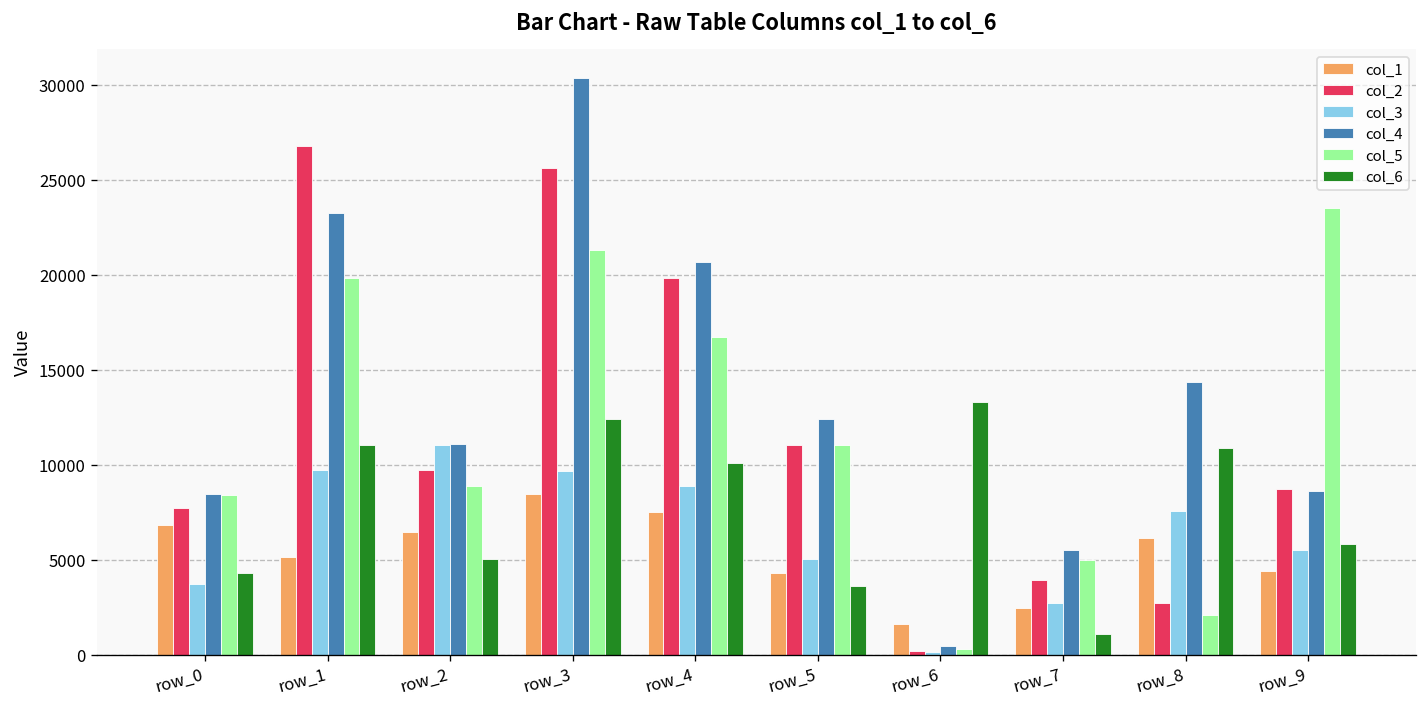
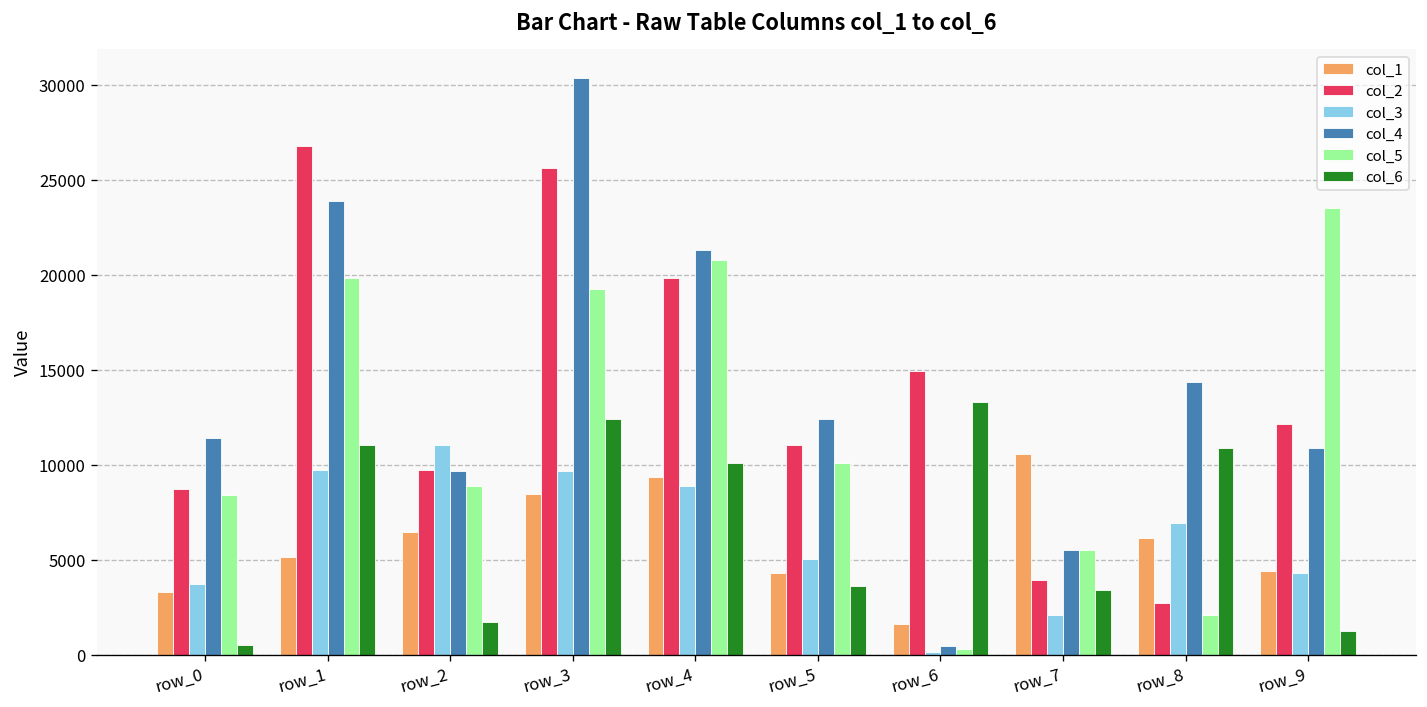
col_1, row_0: 6800 -> 3300
col_2, row_0: 7700 -> 8700
col_4, row_0: 8500 -> 11400
col_6, row_0: 4300 -> 500
col_4, row_1: 23300 -> 23900
col_4, row_2: 11100 -> 9700
col_6, row_2: 5000 -> 1700
col_5, row_3: 21300 -> 19300
col_1, row_4: 7500 -> 9400
col_4, row_4: 20700 -> 21300
col_5, row_4: 16700 -> 20800
col_5, row_5: 11000 -> 10100
col_2, row_6: 200 -> 14900
col_1, row_7: 2500 -> 10600
col_3, row_7: 2700 -> 2100
col_5, row_7: 5000 -> 5500
col_6, row_7: 1100 -> 3400
col_3, row_8: 7600 -> 6900
col_2, row_9: 8700 -> 12100
col_3, row_9: 5500 -> 4300
col_4, row_9: 8600 -> 10900
col_6, row_9: 5800 -> 1300
